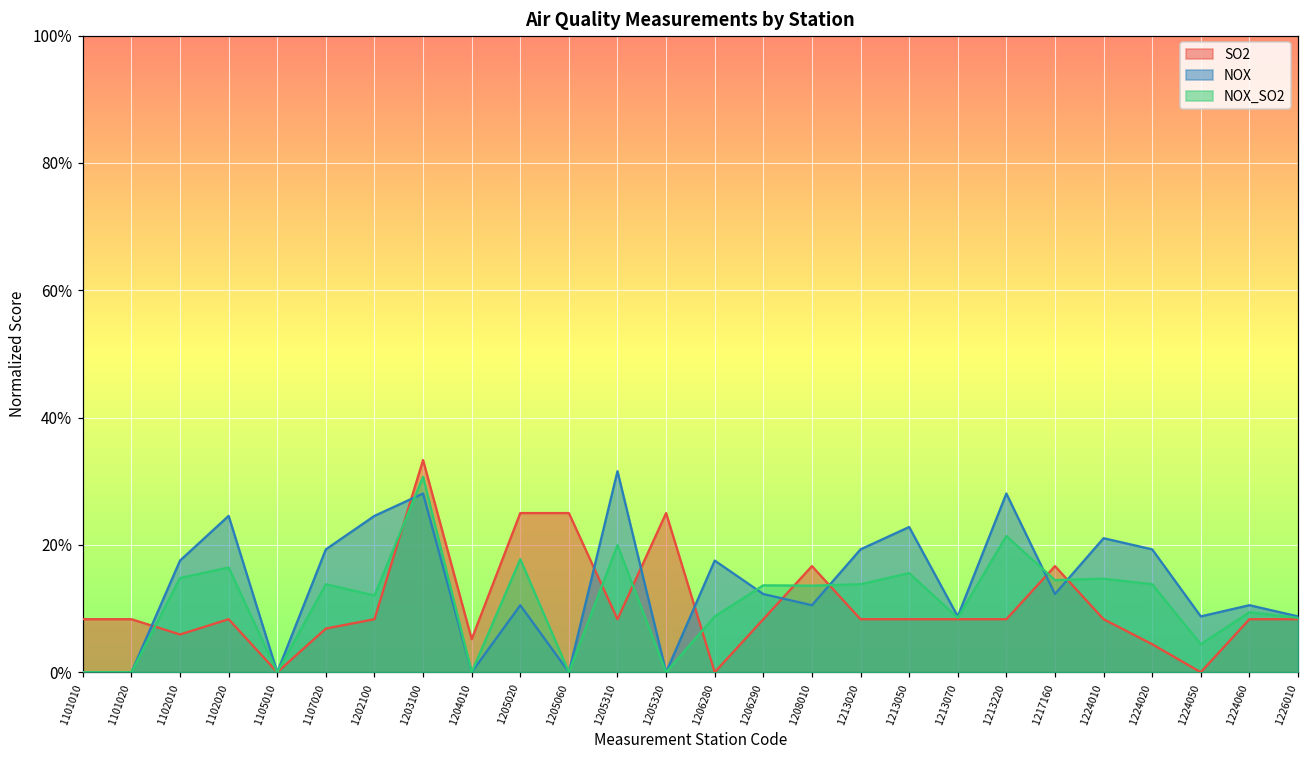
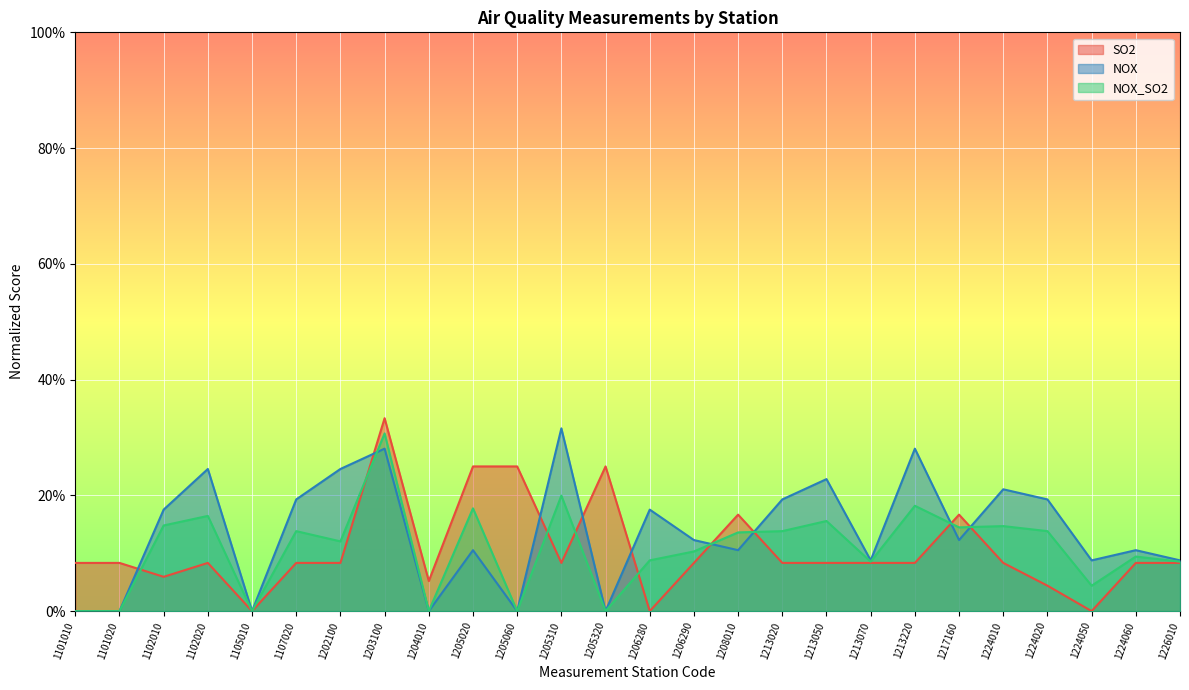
SO2, 1107020: 7% -> 8%
NOX_SO2, 1206290: 14% -> 10%
NOX_SO2, 1213220: 21% -> 18%
